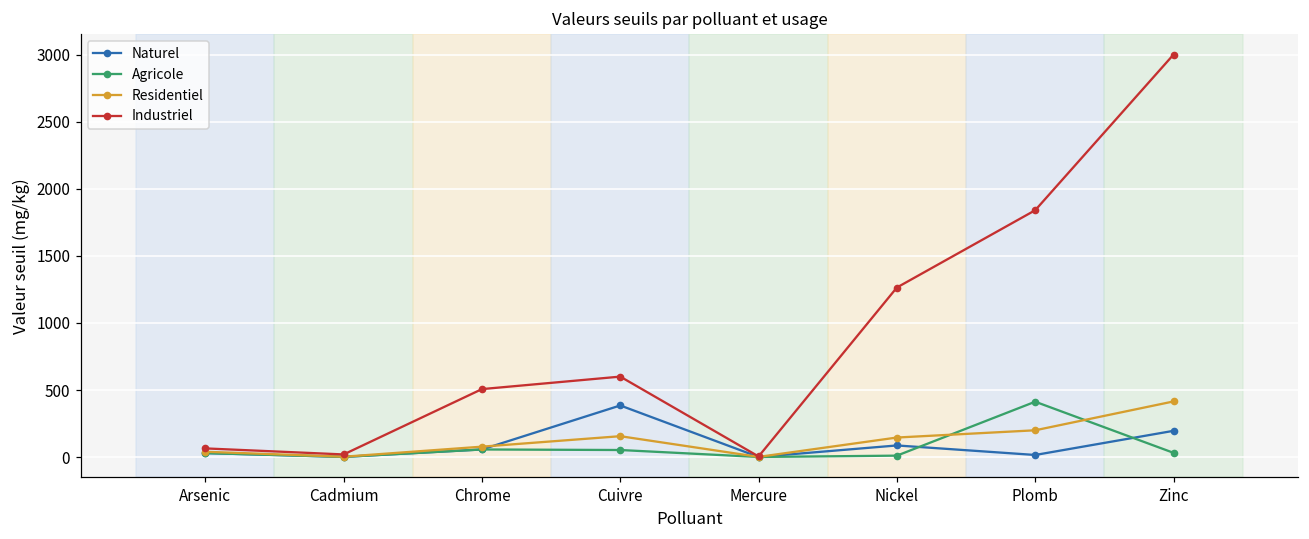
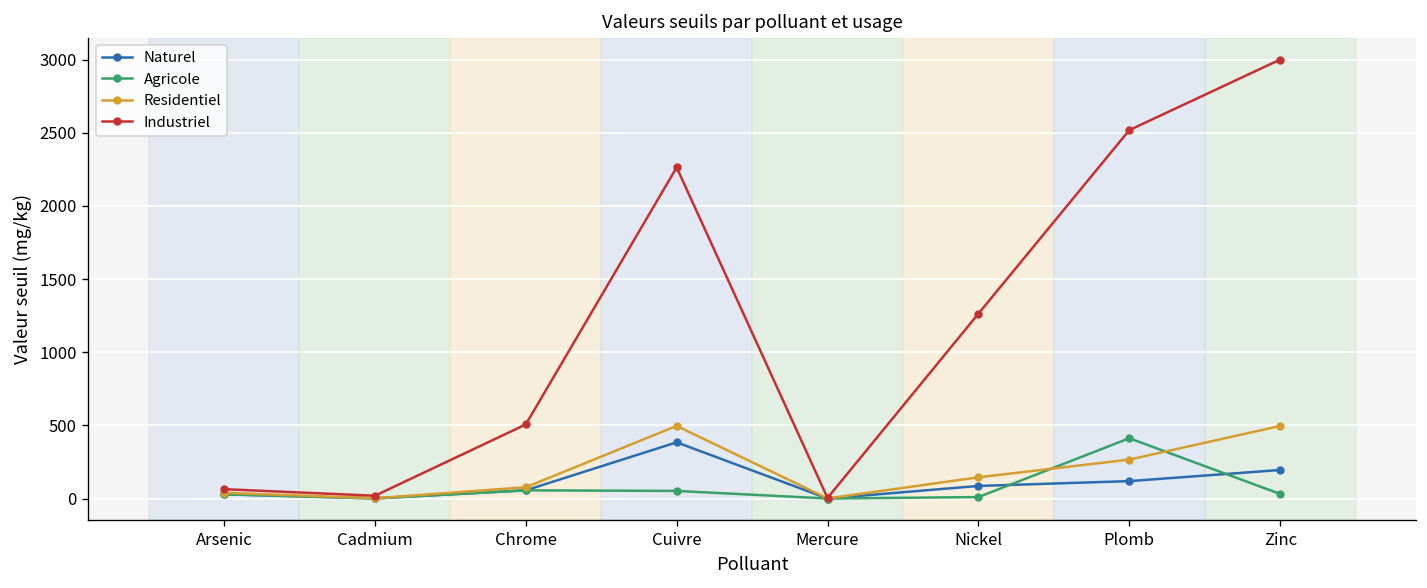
Residentiel, Cuivre: 160 -> 500
Industriel, Cuivre: 600 -> 2260
Naturel, Plomb: 20 -> 120
Residentiel, Plomb: 200 -> 270
Industriel, Plomb: 1840 -> 2520
Residentiel, Zinc: 420 -> 500
